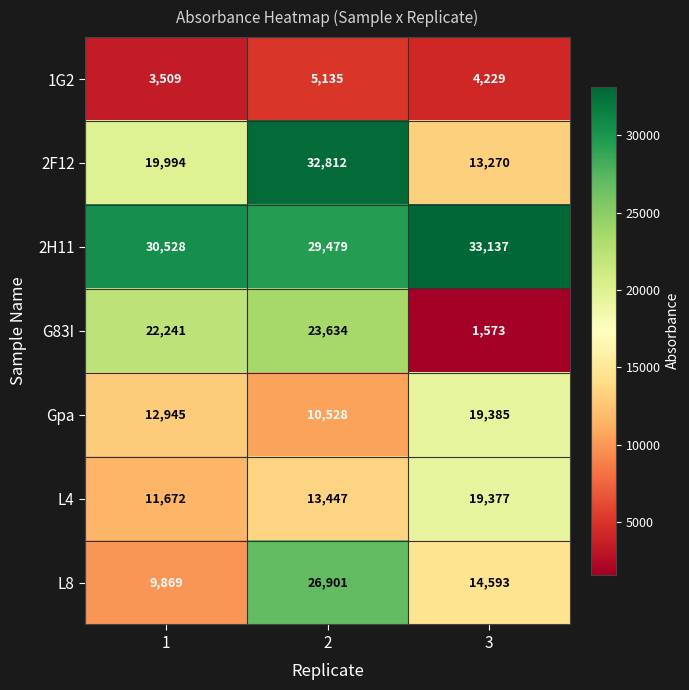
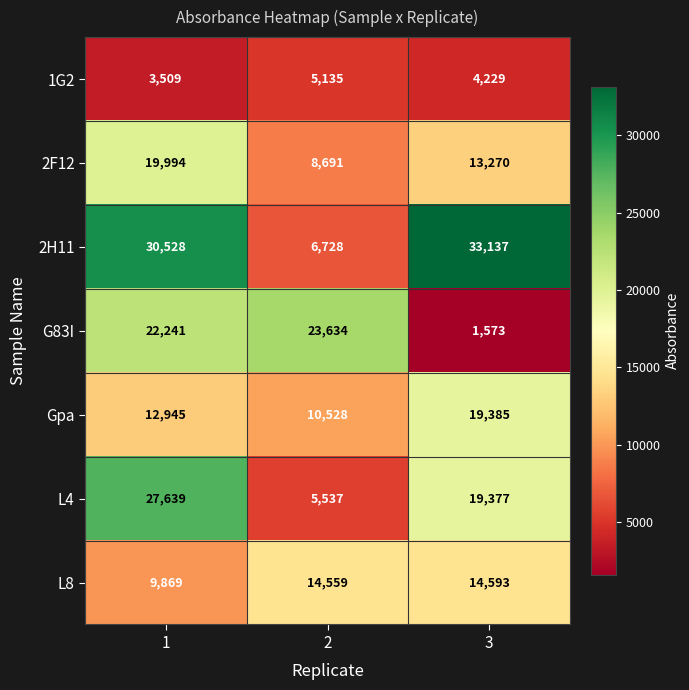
2F12, 2: 32,812 -> 8,691
2H11, 2: 29,479 -> 6,728
L4, 1: 11,672 -> 27,639
L4, 2: 13,447 -> 5,537
L8, 2: 26,901 -> 14,559
